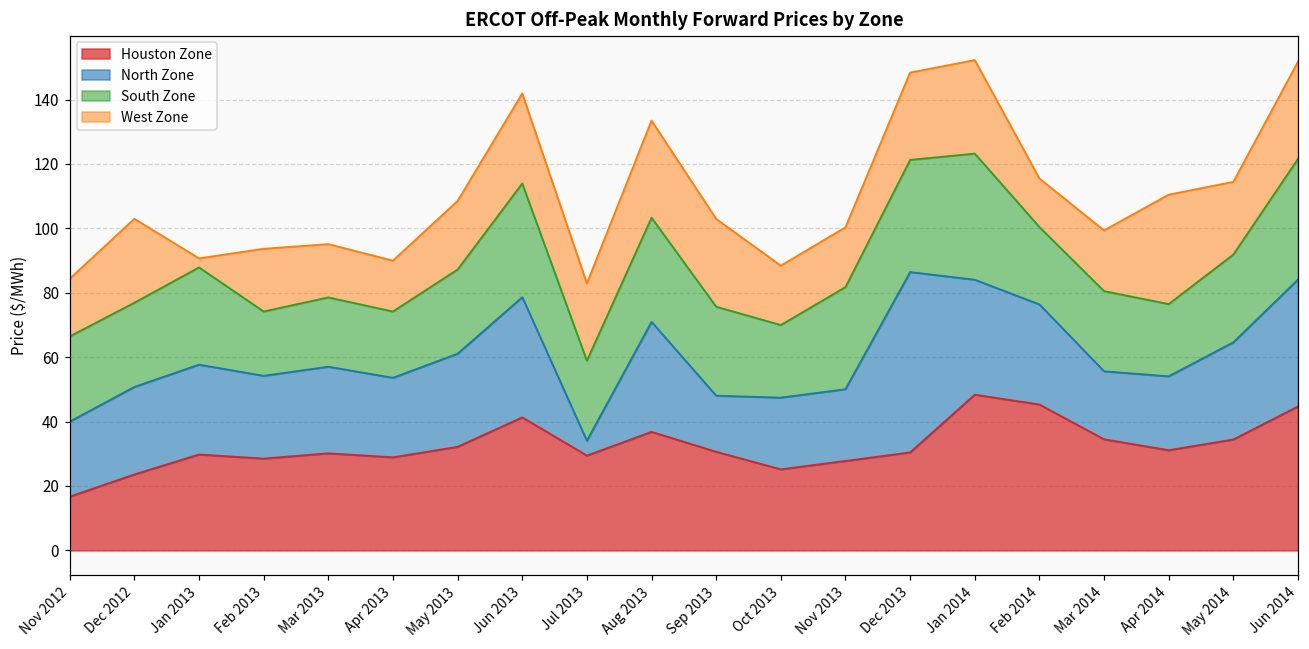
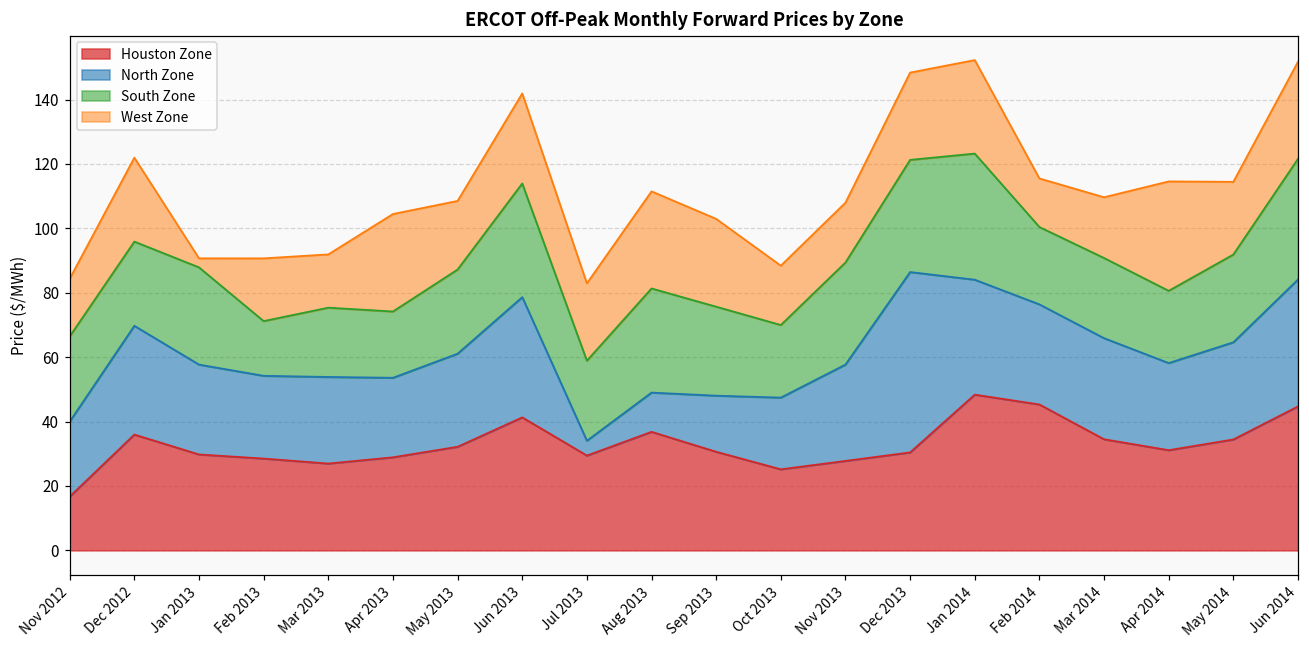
Houston Zone, Dec 2012: 24 -> 36
North Zone, Dec 2012: 27 -> 34
South Zone, Feb 2013: 20 -> 17
Houston Zone, Mar 2013: 30 -> 27
West Zone, Apr 2013: 16 -> 30
North Zone, Aug 2013: 34 -> 12
North Zone, Nov 2013: 22 -> 30
North Zone, Mar 2014: 21 -> 31
North Zone, Apr 2014: 23 -> 27
